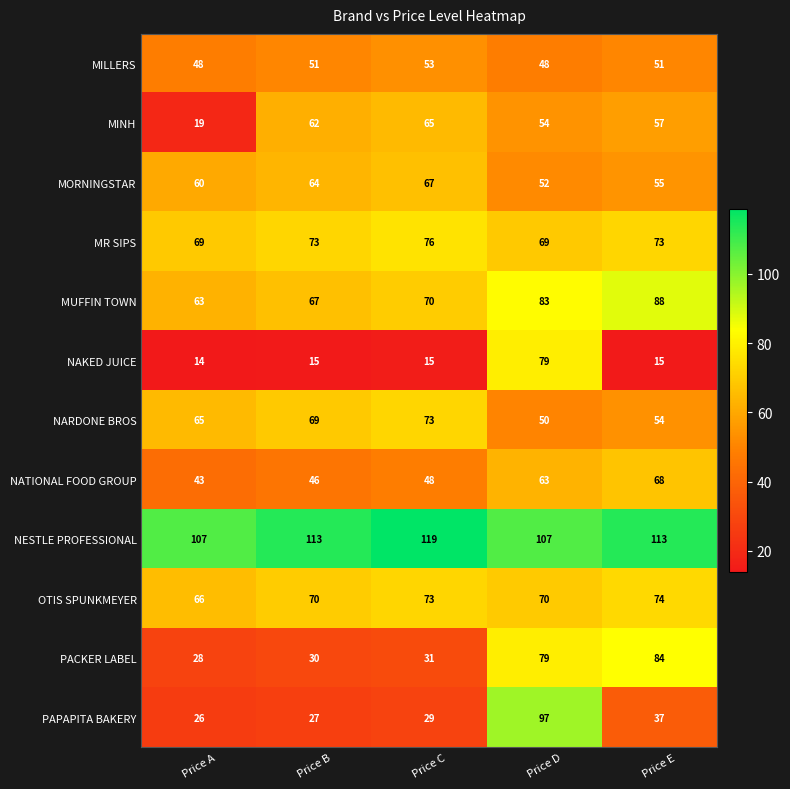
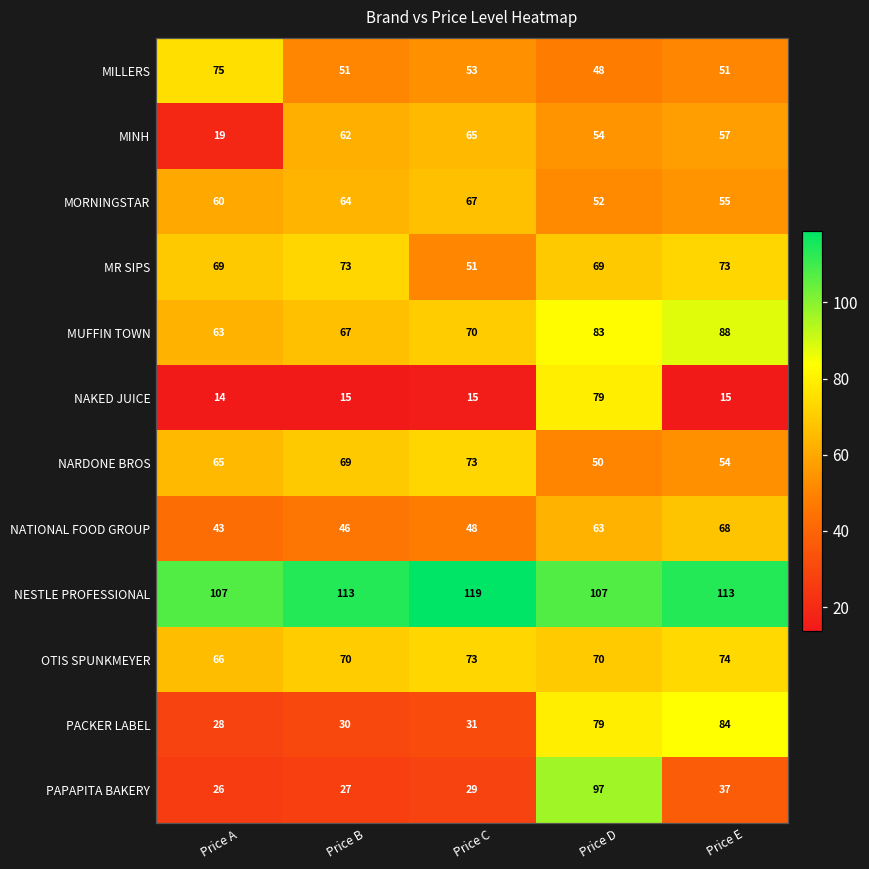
MILLERS, Price A: 48 -> 75
MR SIPS, Price C: 76 -> 51
